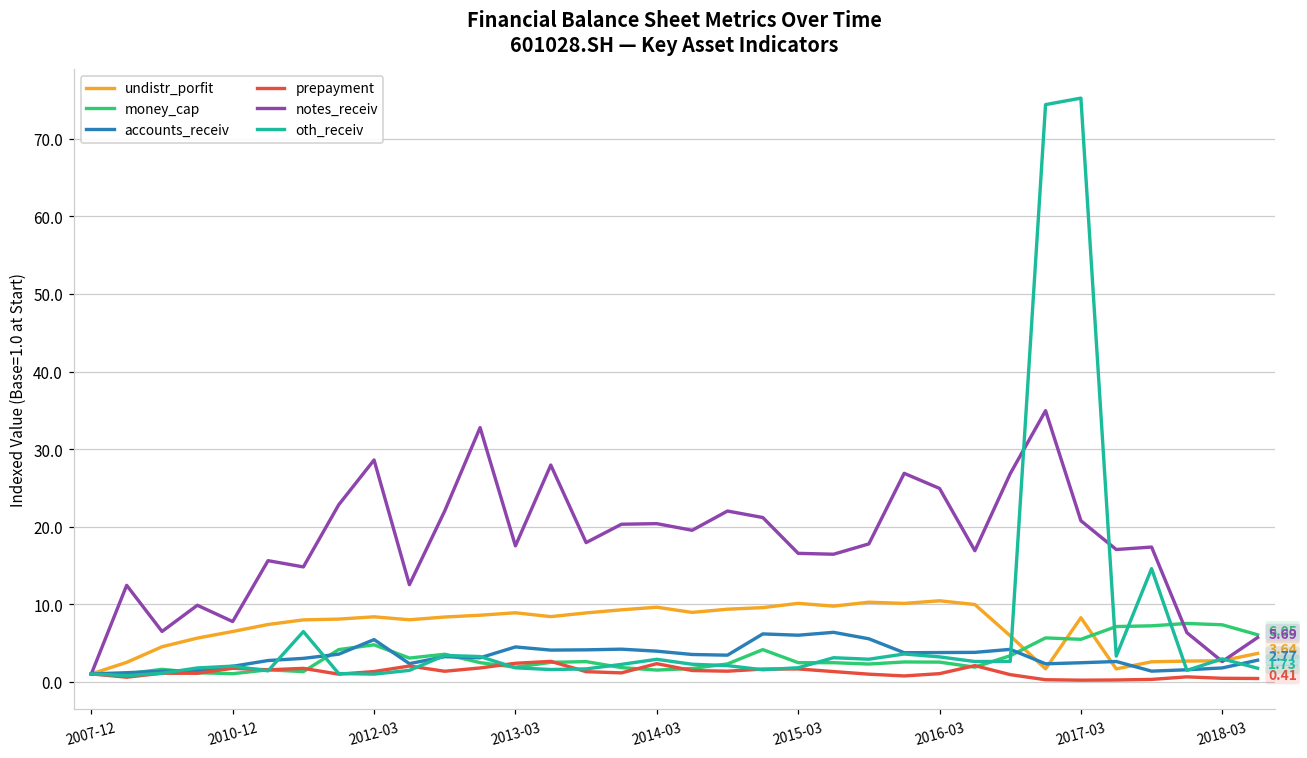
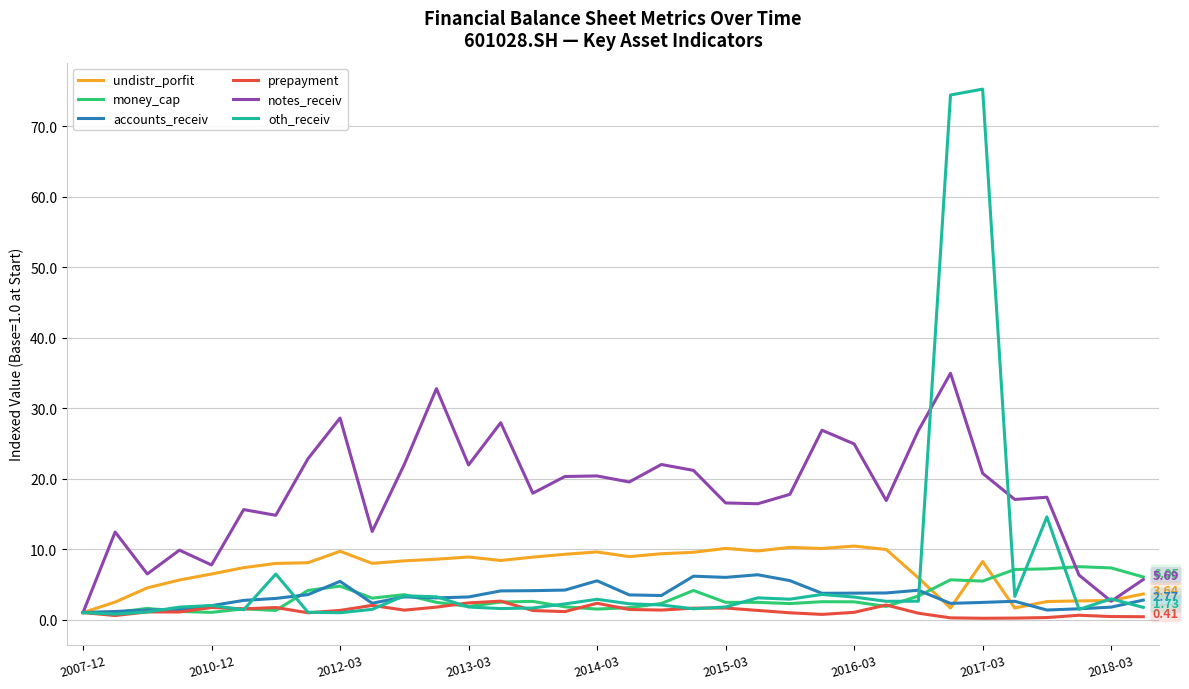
undistr_porfit, 2012-03: 8 -> 10
accounts_receiv, 2013-03: 4 -> 3
notes_receiv, 2013-03: 18 -> 22
accounts_receiv, 2014-03: 4 -> 6
